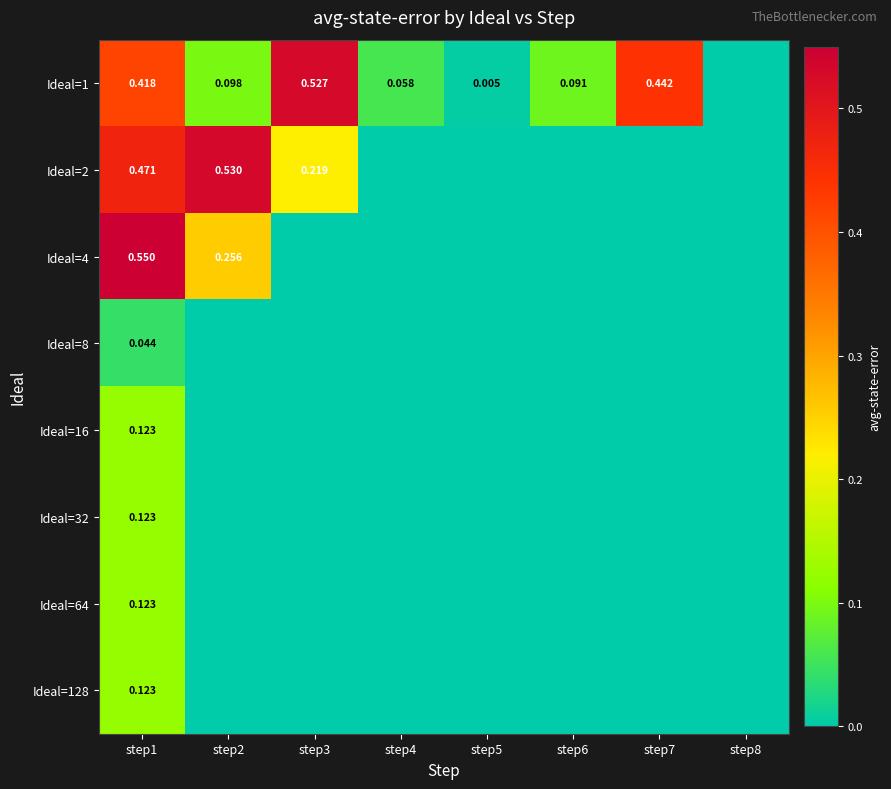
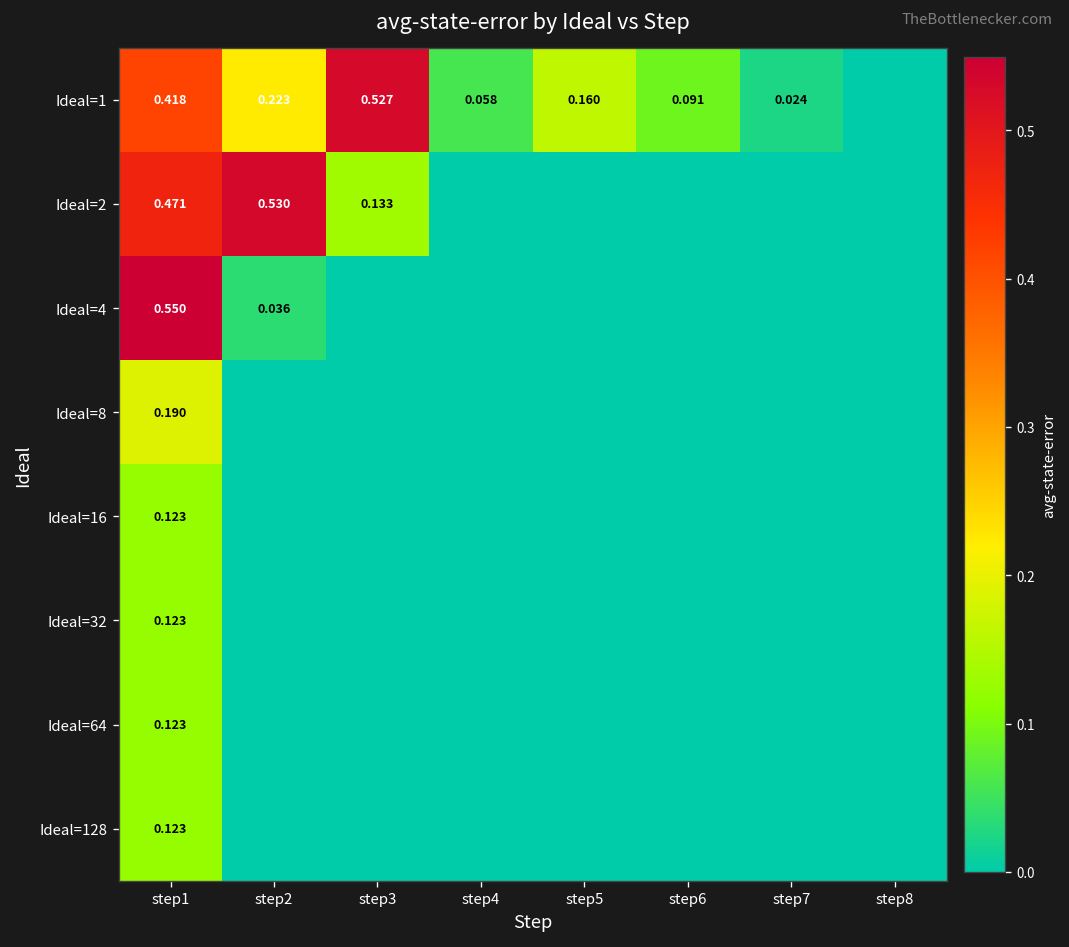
Ideal=1, step2: 0.098 -> 0.223
Ideal=1, step5: 0.005 -> 0.160
Ideal=1, step7: 0.442 -> 0.024
Ideal=2, step3: 0.219 -> 0.133
Ideal=4, step2: 0.256 -> 0.036
Ideal=8, step1: 0.044 -> 0.190
